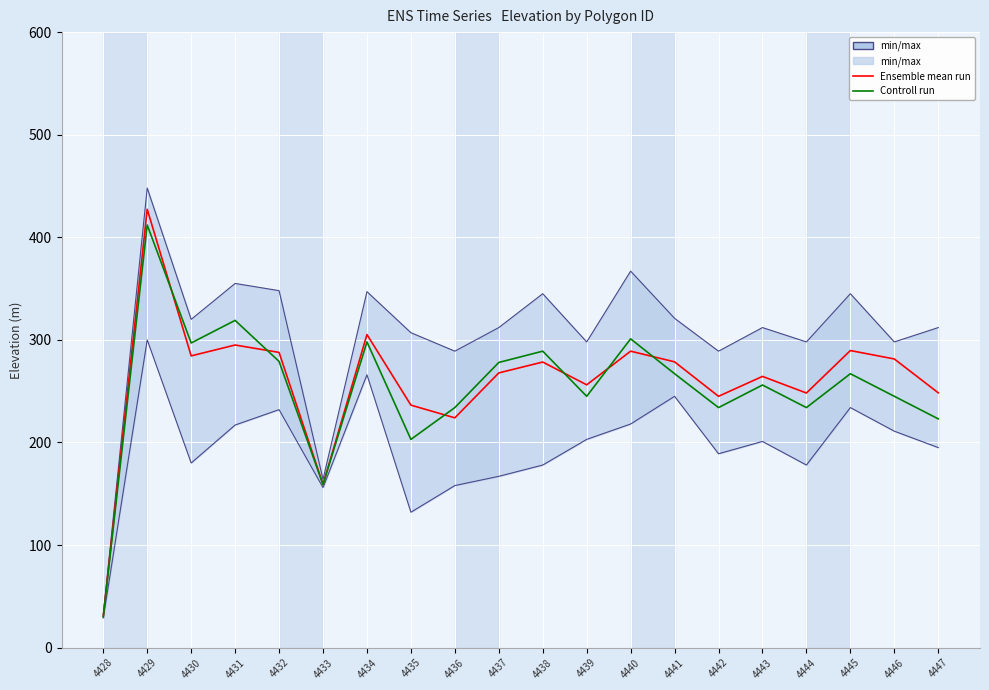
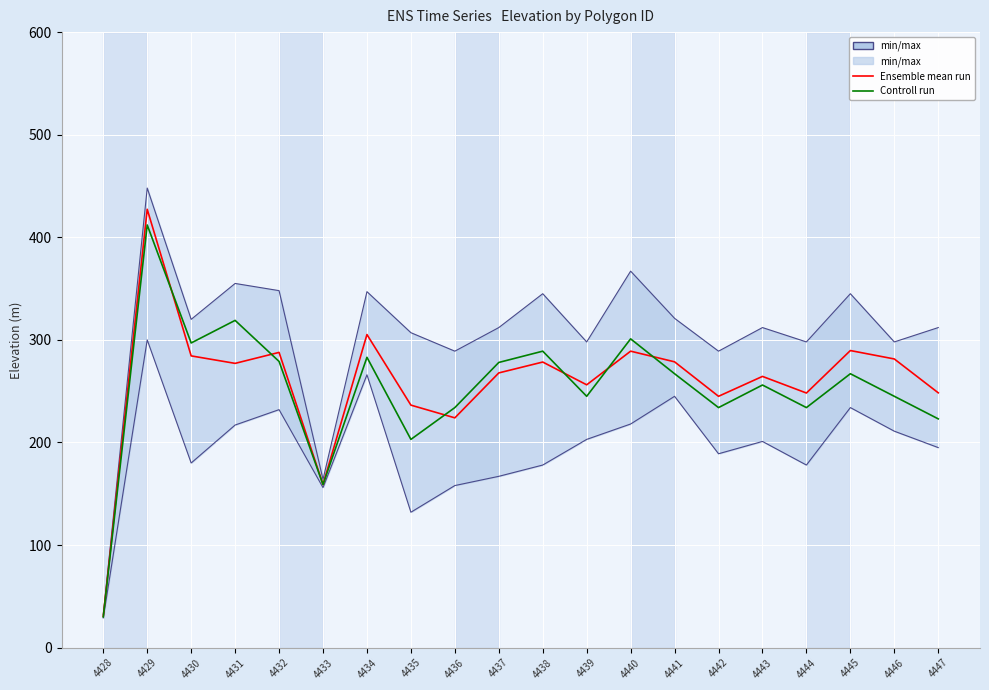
Ensemble mean run, 4431: 295 -> 277
Controll run, 4434: 298 -> 283
